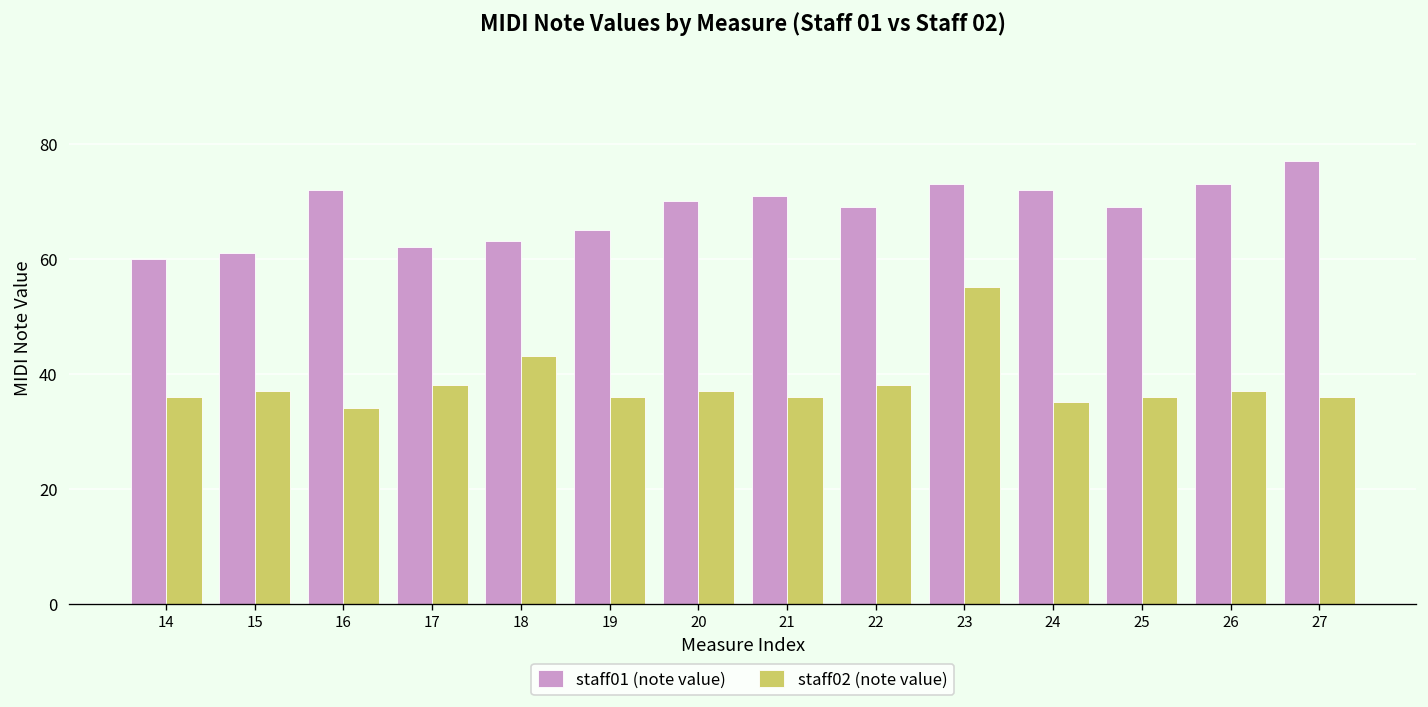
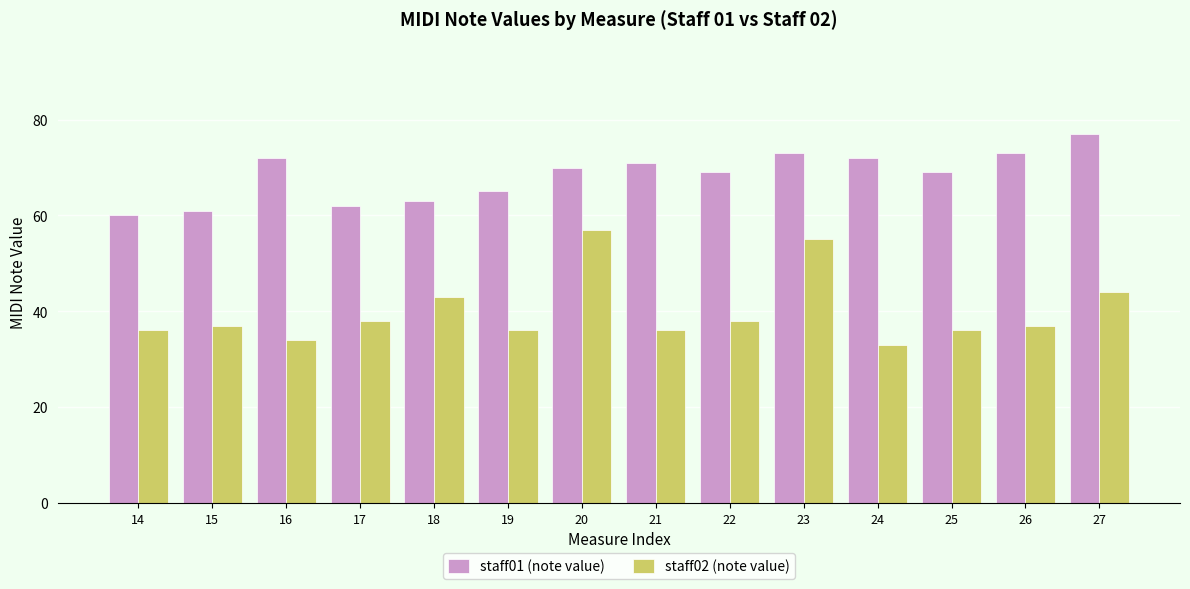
staff02 (note value), 20: 37 -> 57
staff02 (note value), 24: 35 -> 33
staff02 (note value), 27: 36 -> 44
